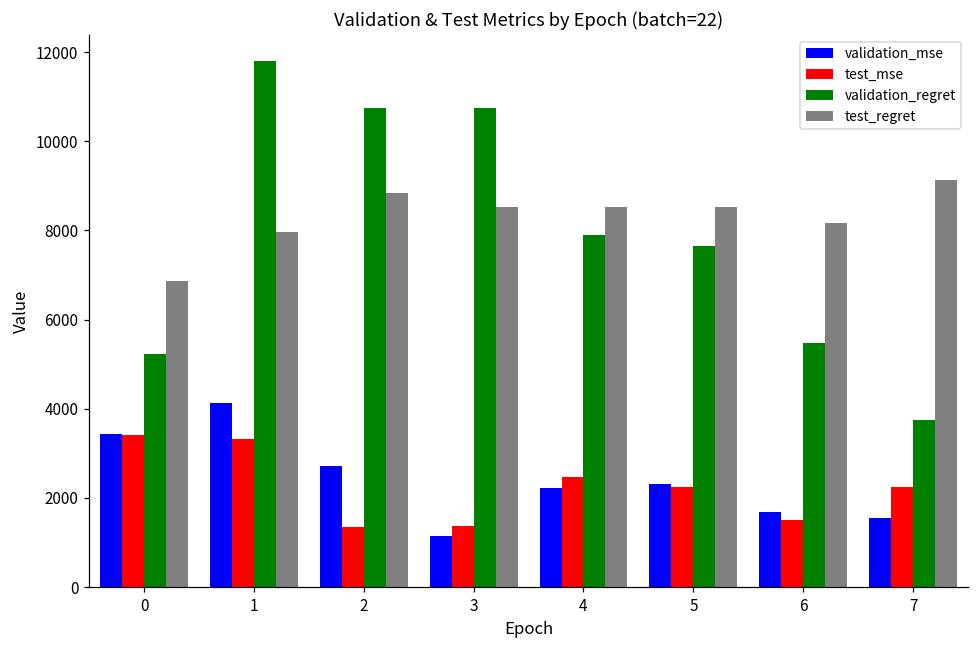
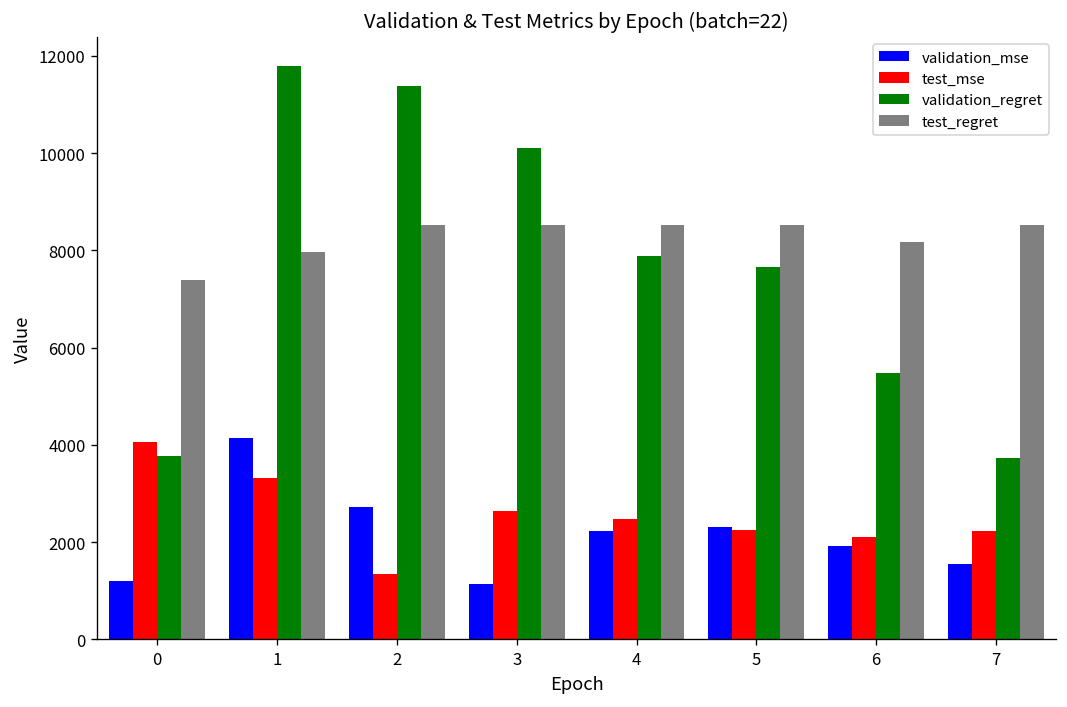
validation_mse, 0: 3400 -> 1200
test_mse, 0: 3400 -> 4100
validation_regret, 0: 5200 -> 3800
test_regret, 0: 6900 -> 7400
validation_regret, 2: 10800 -> 11400
test_regret, 2: 8800 -> 8500
test_mse, 3: 1400 -> 2600
validation_regret, 3: 10800 -> 10100
validation_mse, 6: 1700 -> 1900
test_mse, 6: 1500 -> 2100
test_regret, 7: 9100 -> 8500
